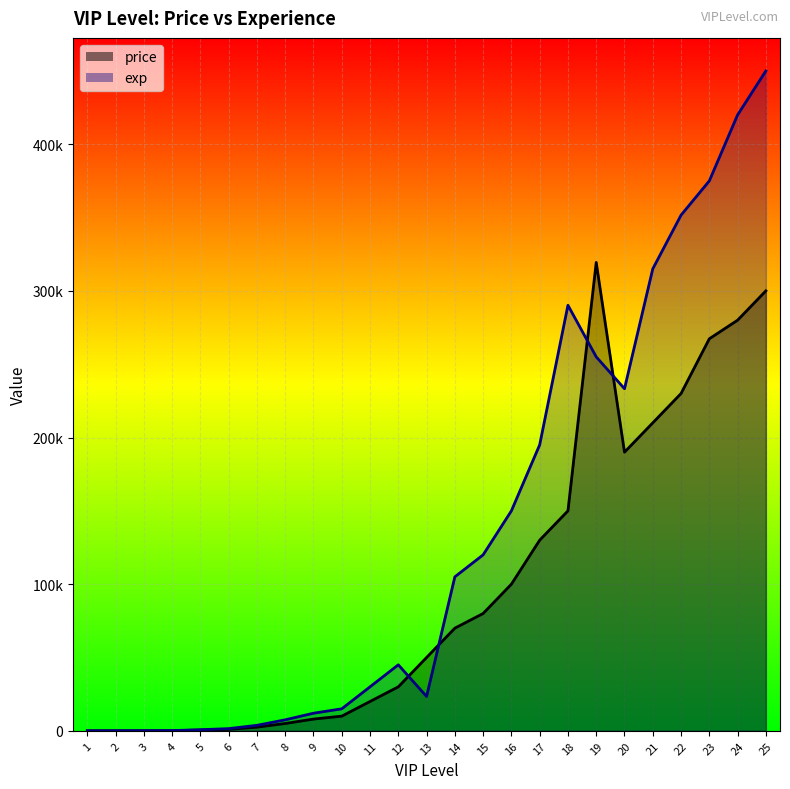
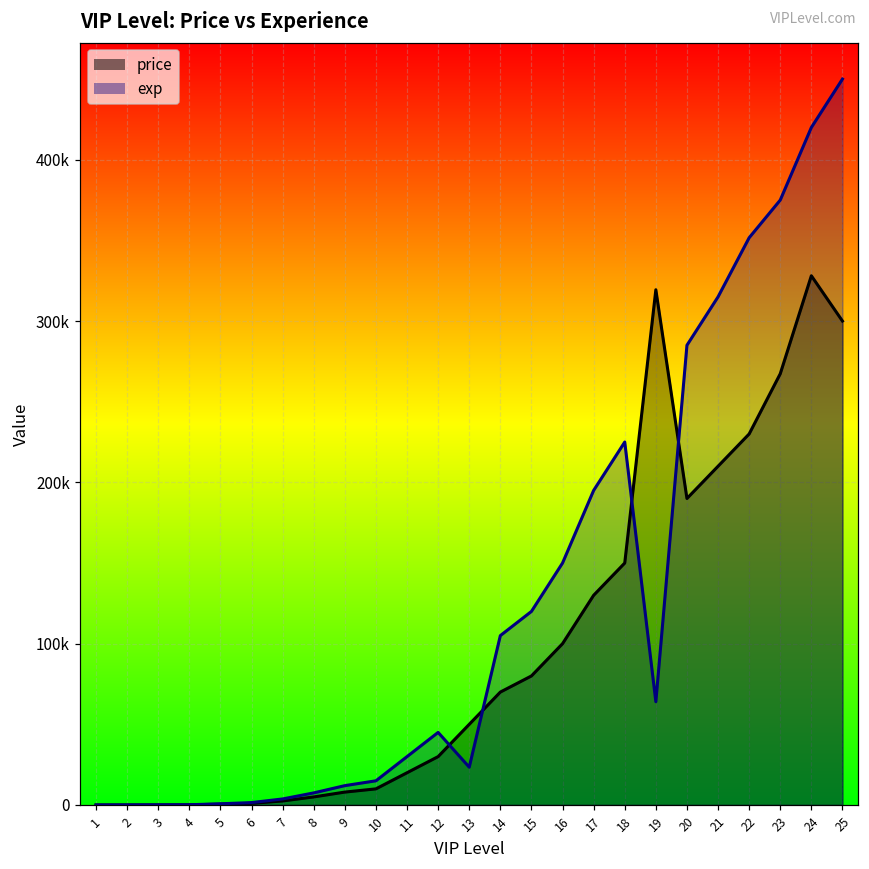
exp, 18: 290000 -> 225000
exp, 19: 255000 -> 64000
exp, 20: 233000 -> 285000
price, 24: 280000 -> 328000
